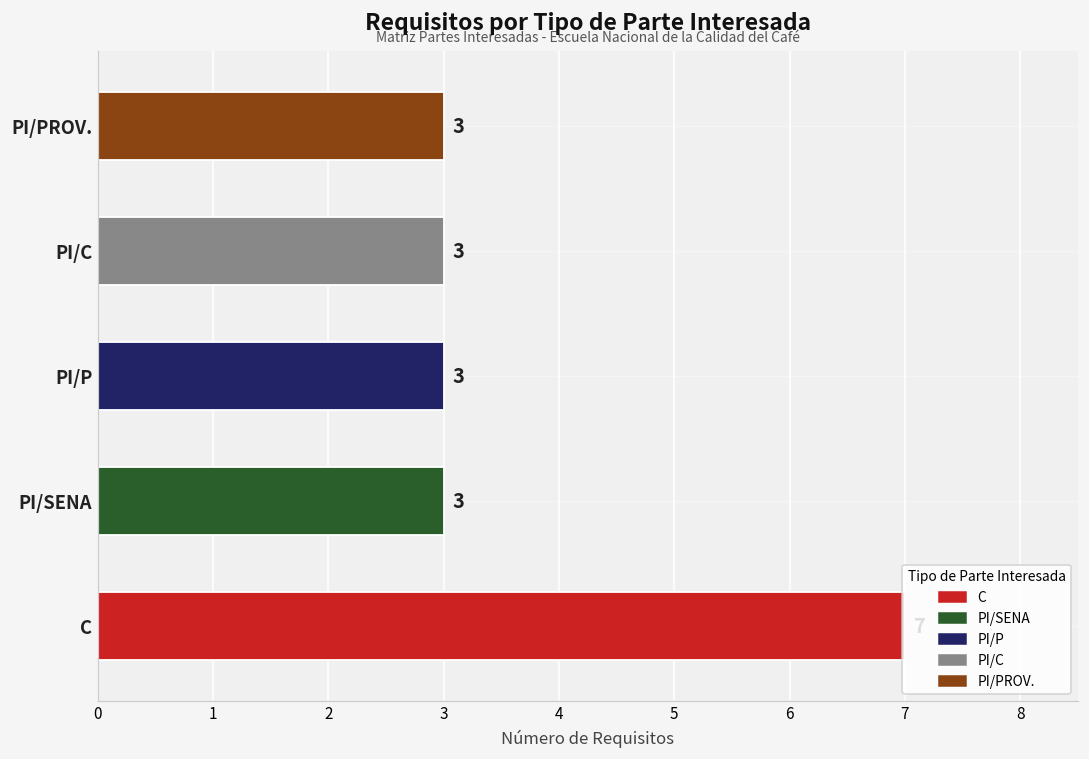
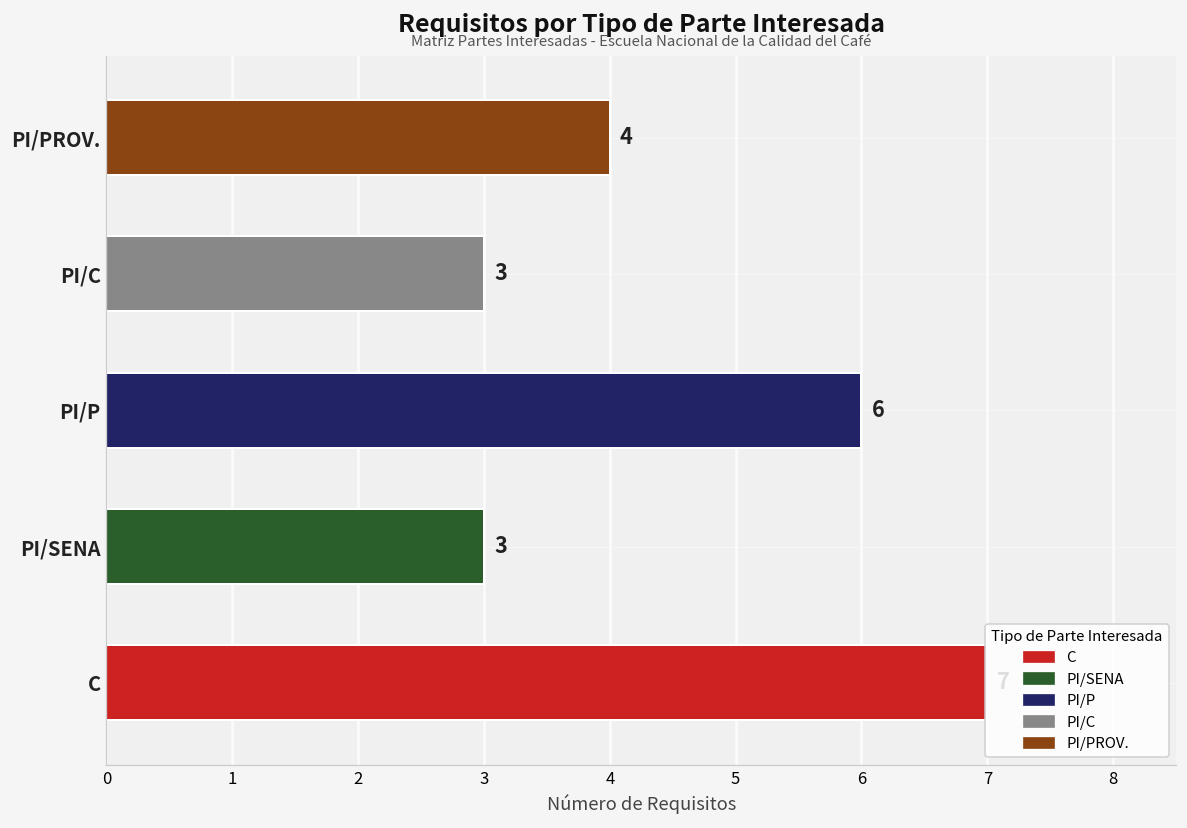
PI/PROV., PI/PROV.: 3 -> 4
PI/P, PI/P: 3 -> 6
